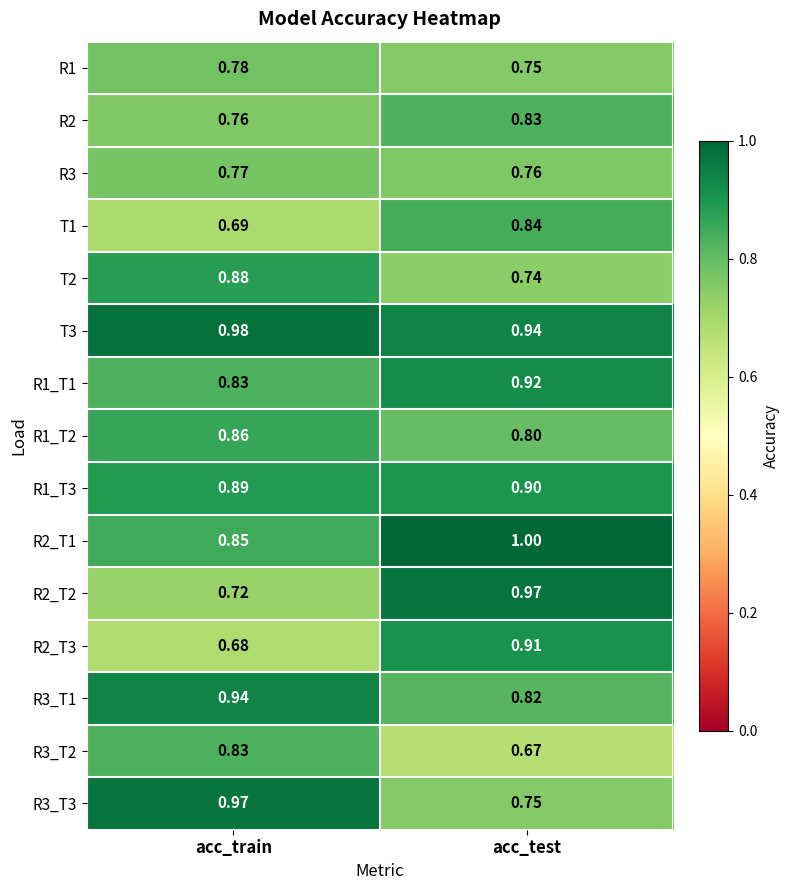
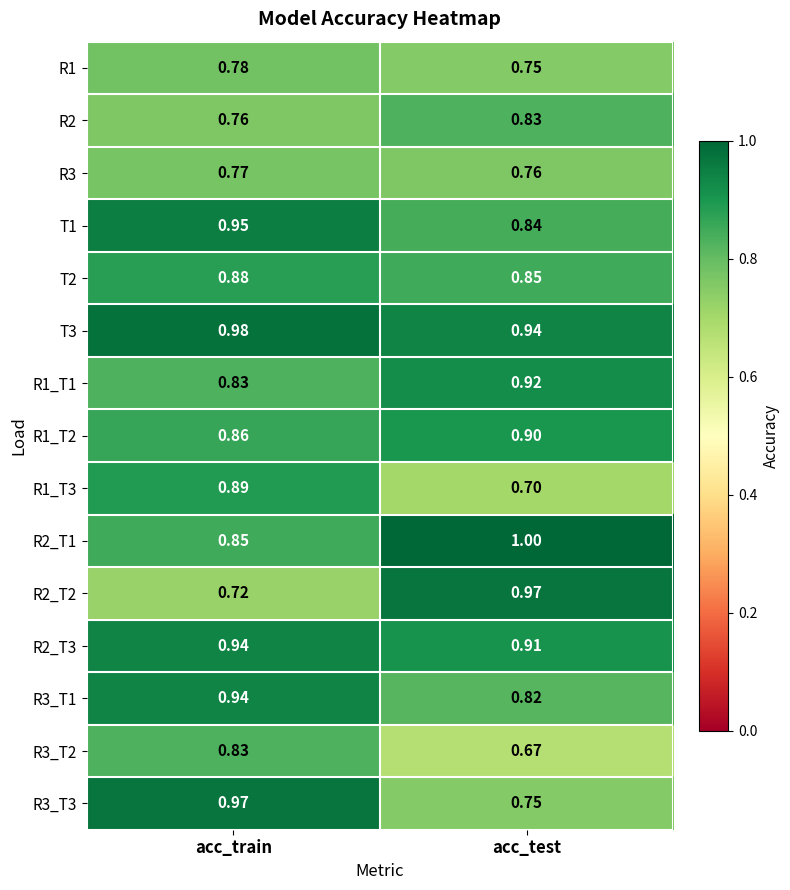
T1, acc_train: 0.69 -> 0.95
T2, acc_test: 0.74 -> 0.85
R1_T2, acc_test: 0.80 -> 0.90
R1_T3, acc_test: 0.90 -> 0.70
R2_T3, acc_train: 0.68 -> 0.94
